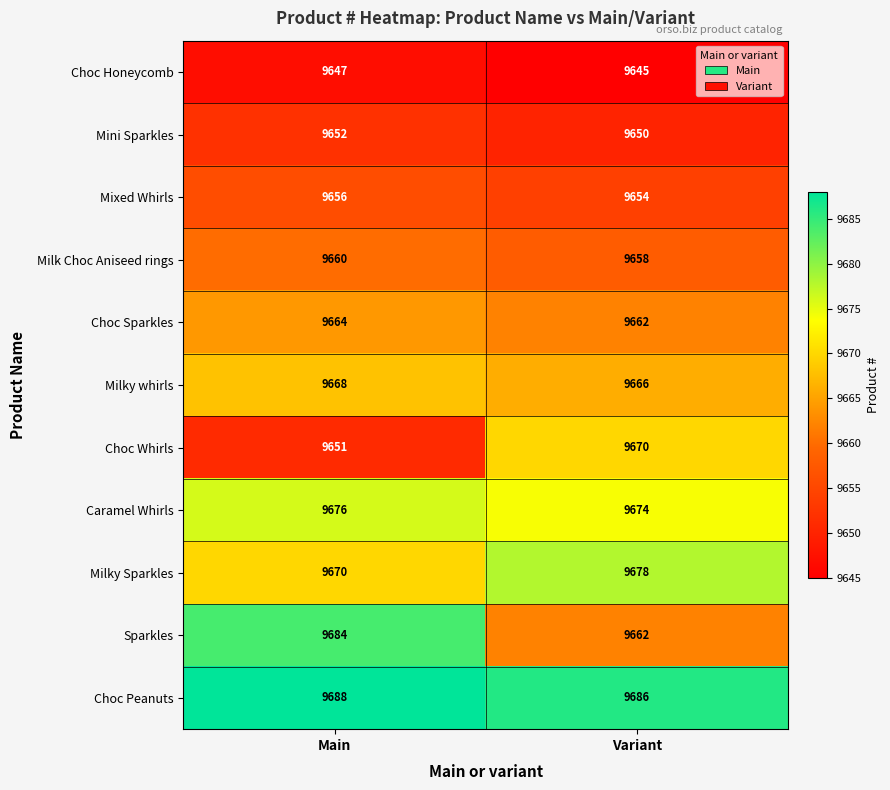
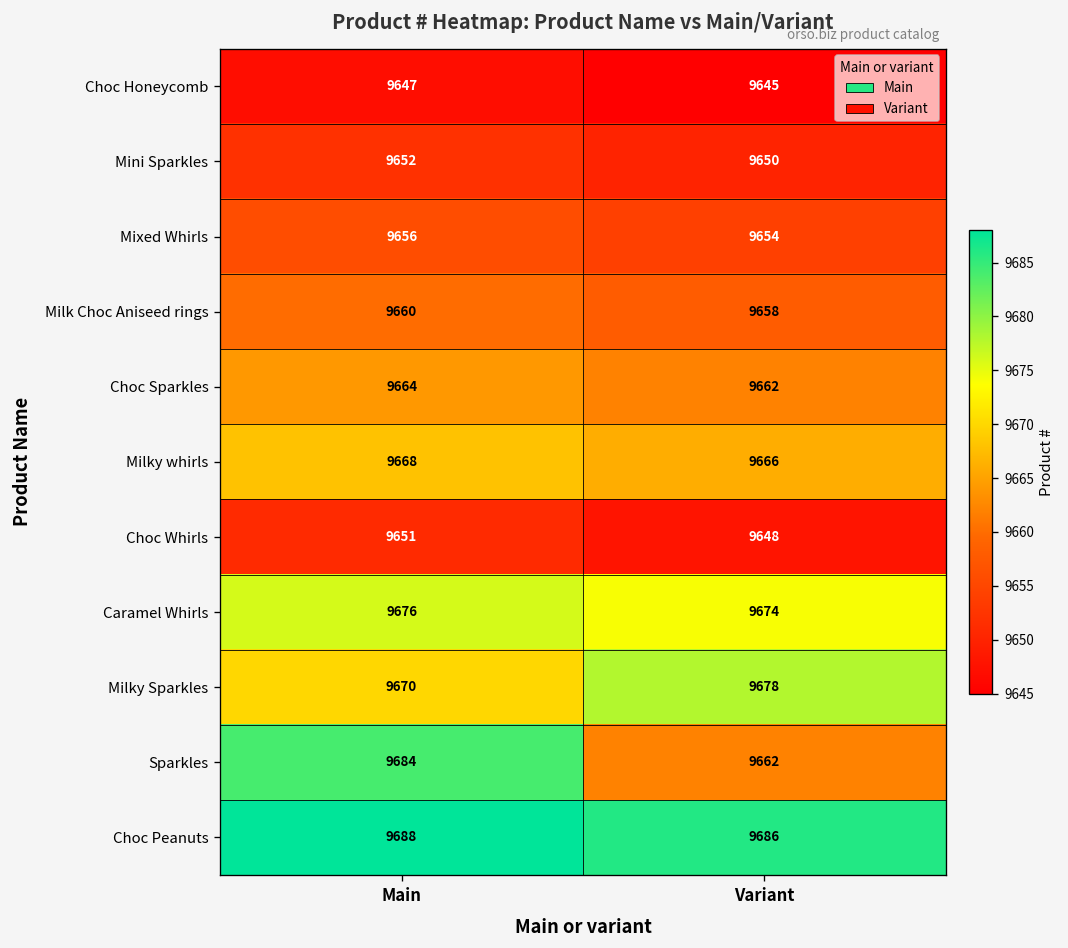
Choc Whirls, Variant: 9670 -> 9648
